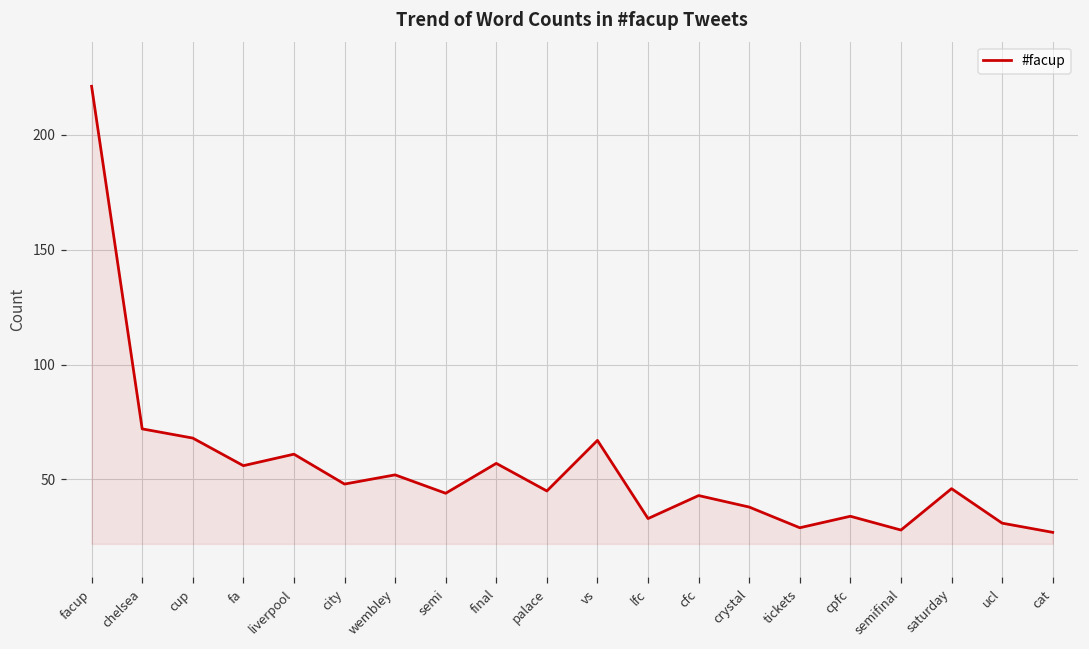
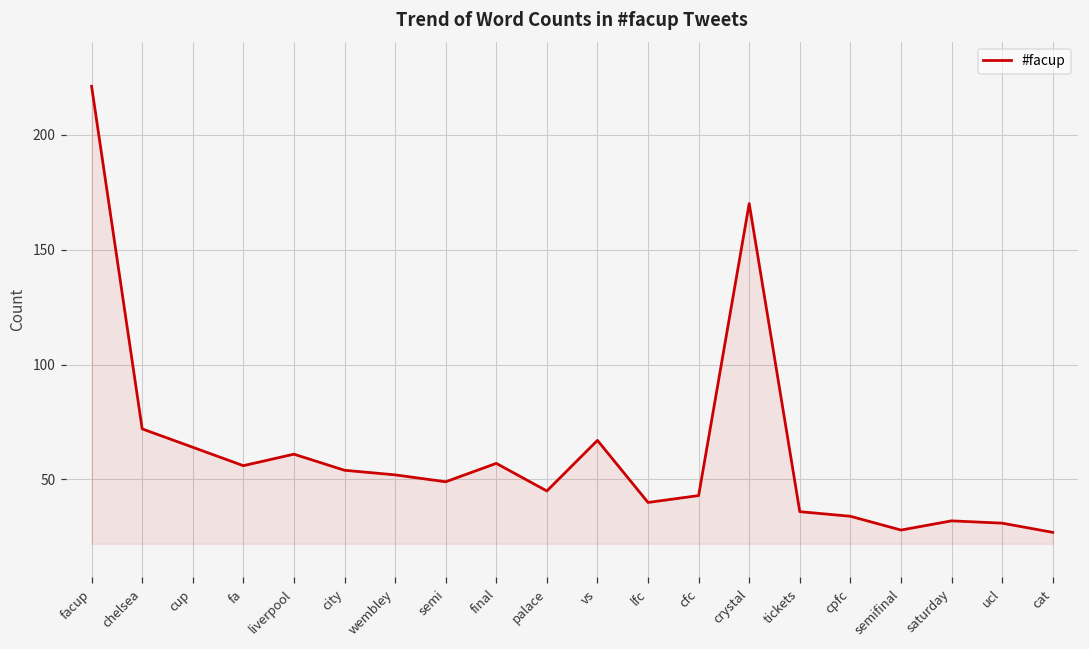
cup: 68 -> 64
city: 48 -> 54
semi: 44 -> 49
lfc: 33 -> 40
crystal: 38 -> 170
tickets: 29 -> 36
saturday: 46 -> 32
